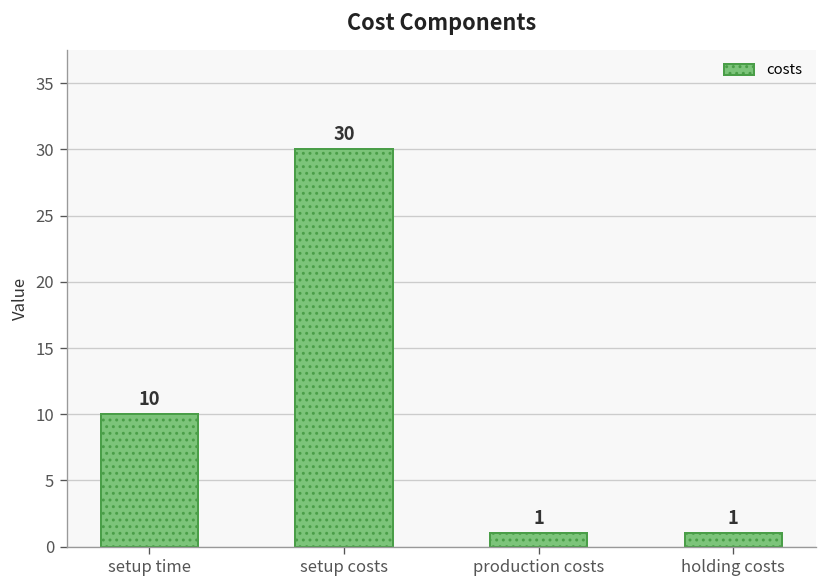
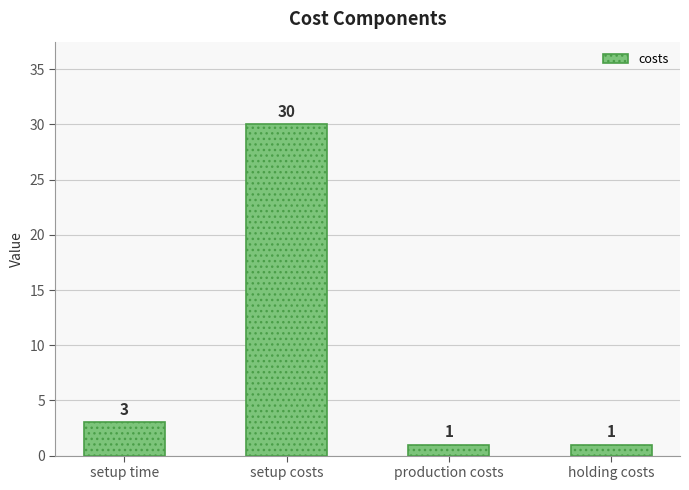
setup time: 10 -> 3
